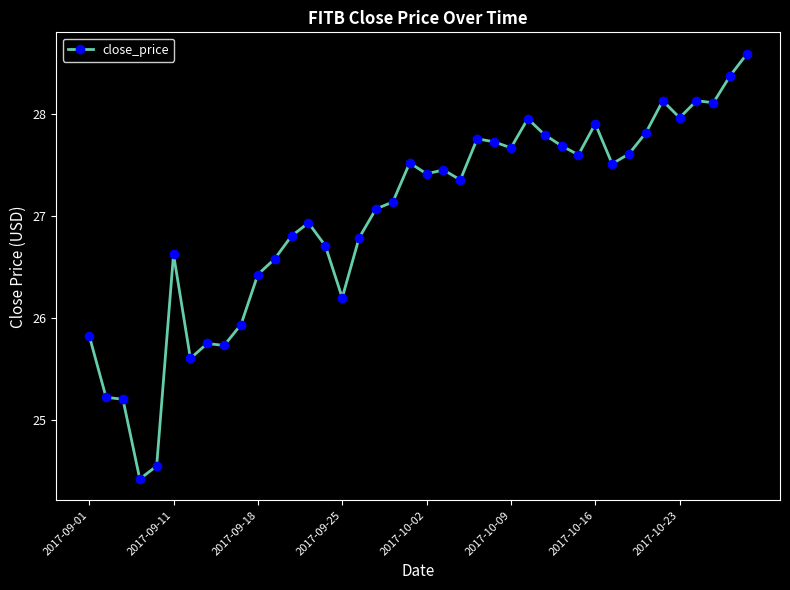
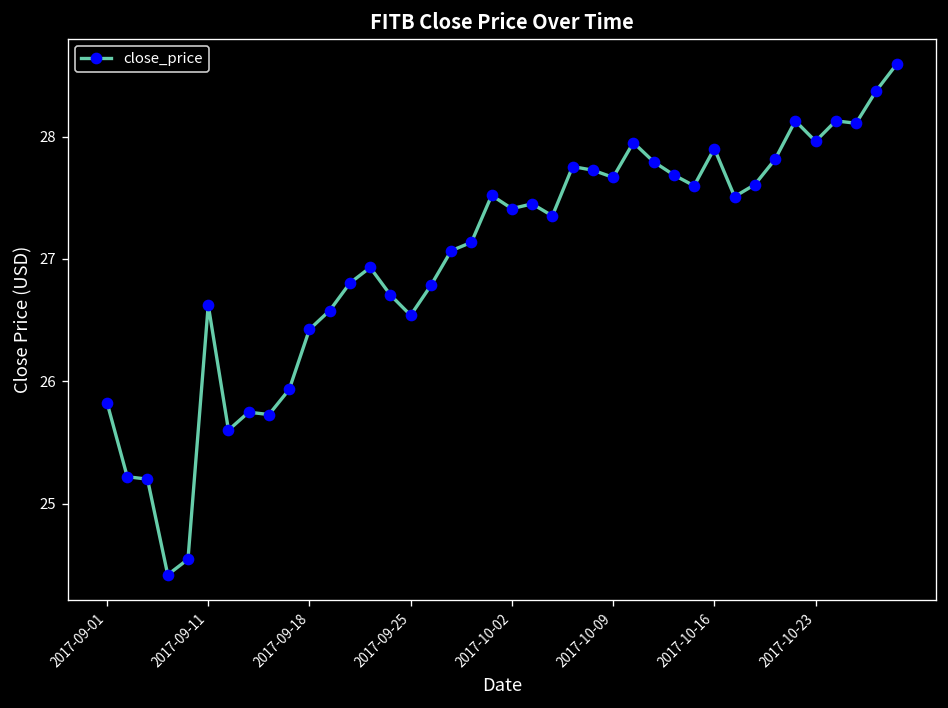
2017-09-25: 26.20 -> 26.54
